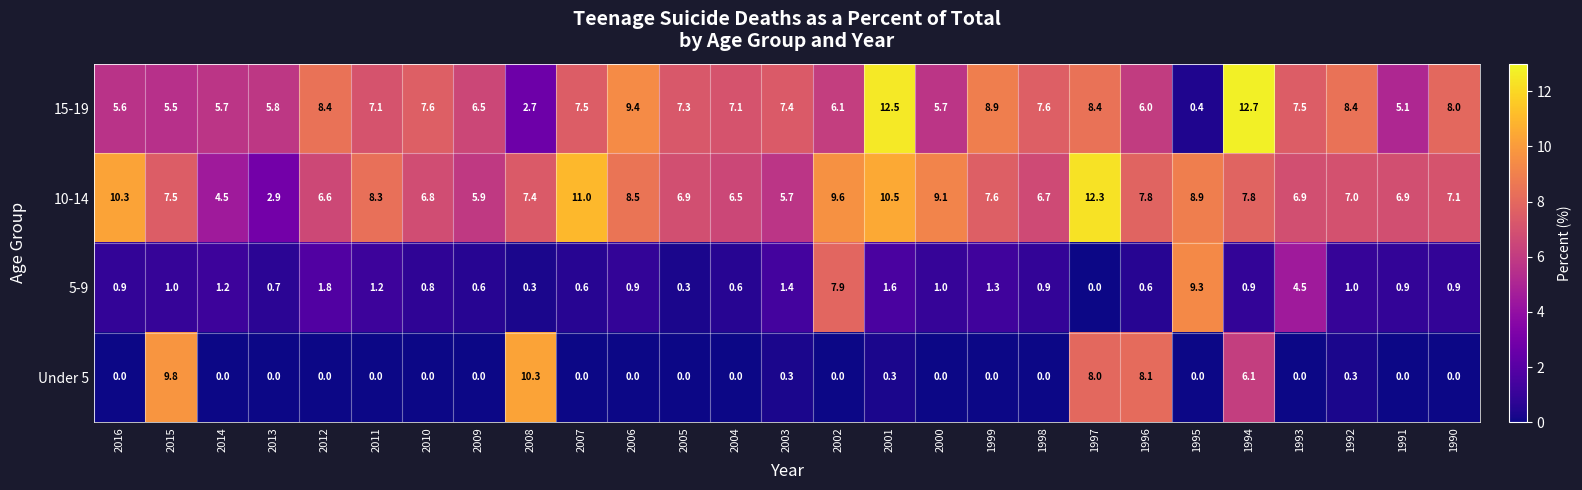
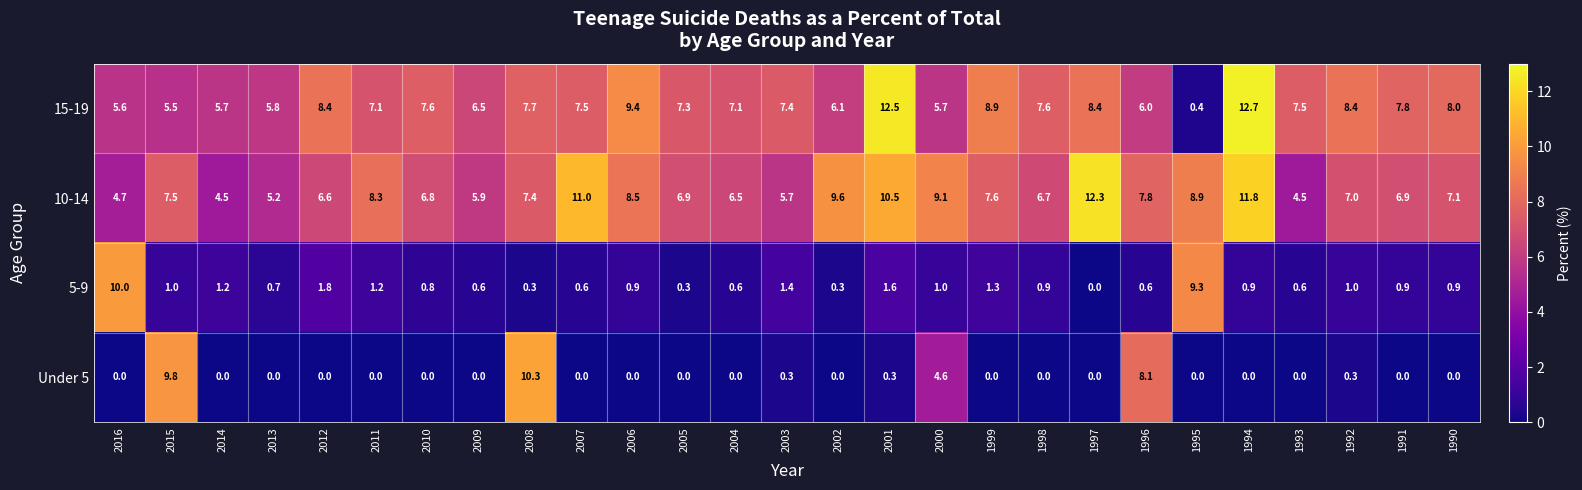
15-19, 2008: 2.7 -> 7.7
15-19, 1991: 5.1 -> 7.8
10-14, 2016: 10.3 -> 4.7
10-14, 2013: 2.9 -> 5.2
10-14, 1994: 7.8 -> 11.8
10-14, 1993: 6.9 -> 4.5
5-9, 2016: 0.9 -> 10.0
5-9, 2002: 7.9 -> 0.3
5-9, 1993: 4.5 -> 0.6
Under 5, 2000: 0.0 -> 4.6
Under 5, 1997: 8.0 -> 0.0
Under 5, 1994: 6.1 -> 0.0
